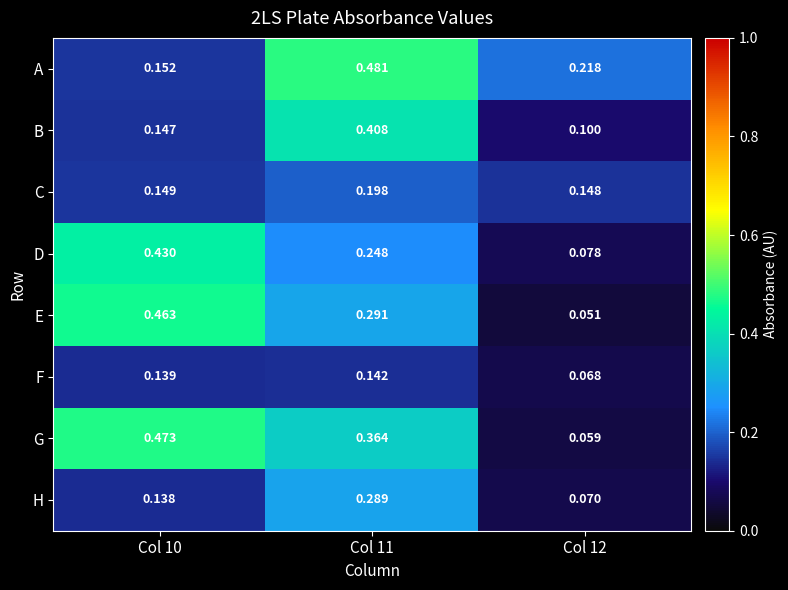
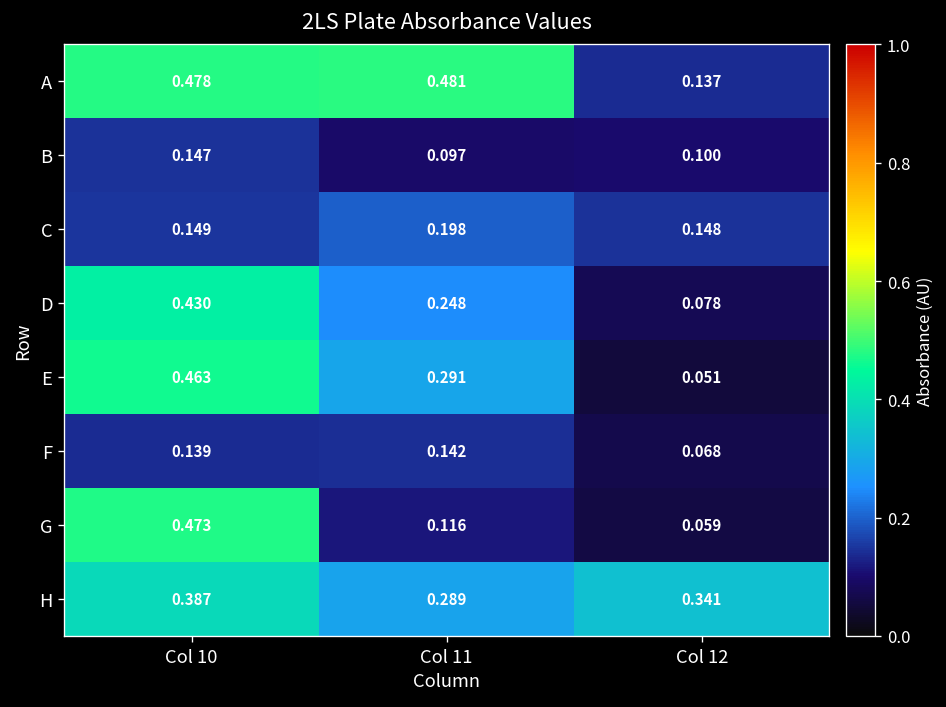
A, Col 10: 0.152 -> 0.478
A, Col 12: 0.218 -> 0.137
B, Col 11: 0.408 -> 0.097
G, Col 11: 0.364 -> 0.116
H, Col 10: 0.138 -> 0.387
H, Col 12: 0.070 -> 0.341
